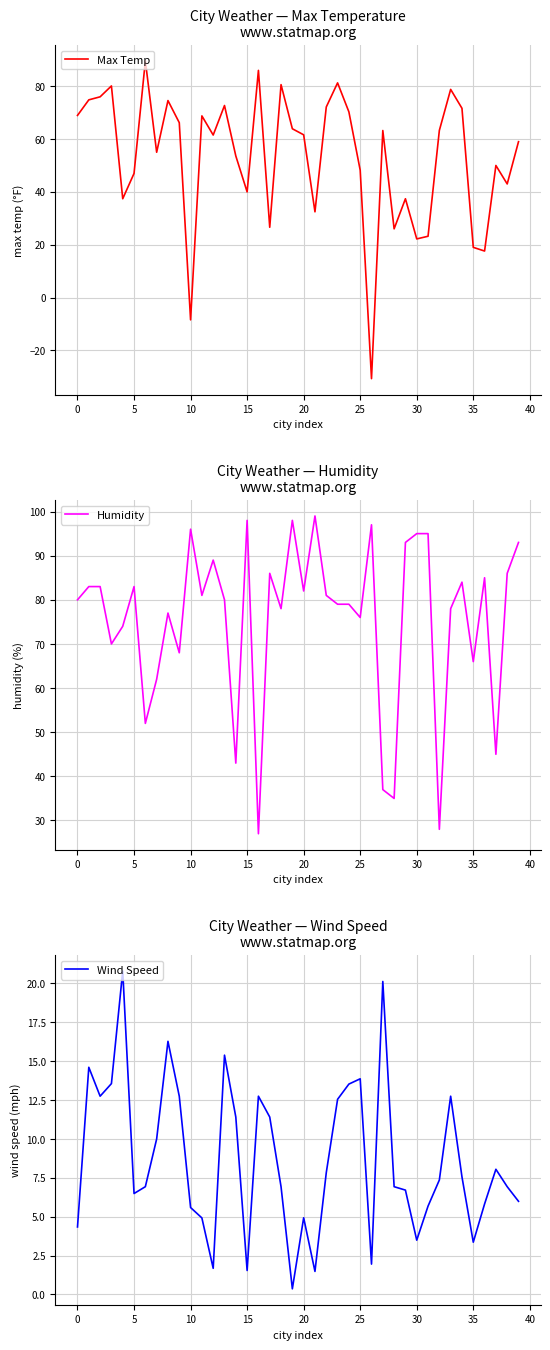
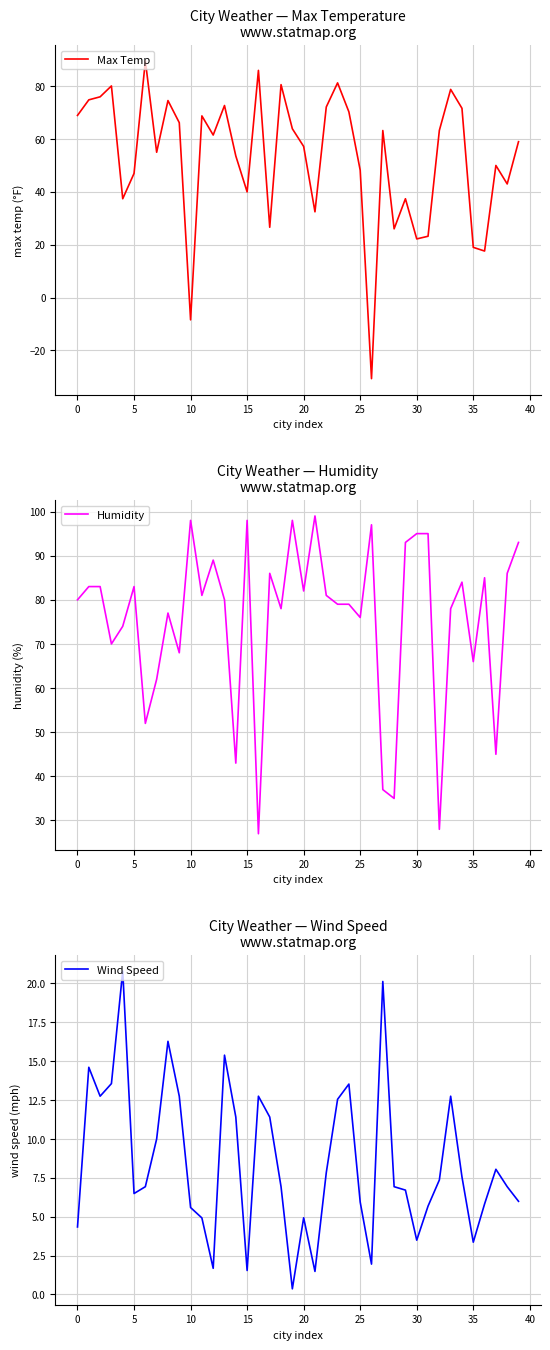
City Weather — Max Temperature www.statmap.org, 20: 62 -> 57
City Weather — Humidity www.statmap.org, 10: 96 -> 98
City Weather — Wind Speed www.statmap.org, 25: 13.9 -> 5.9
